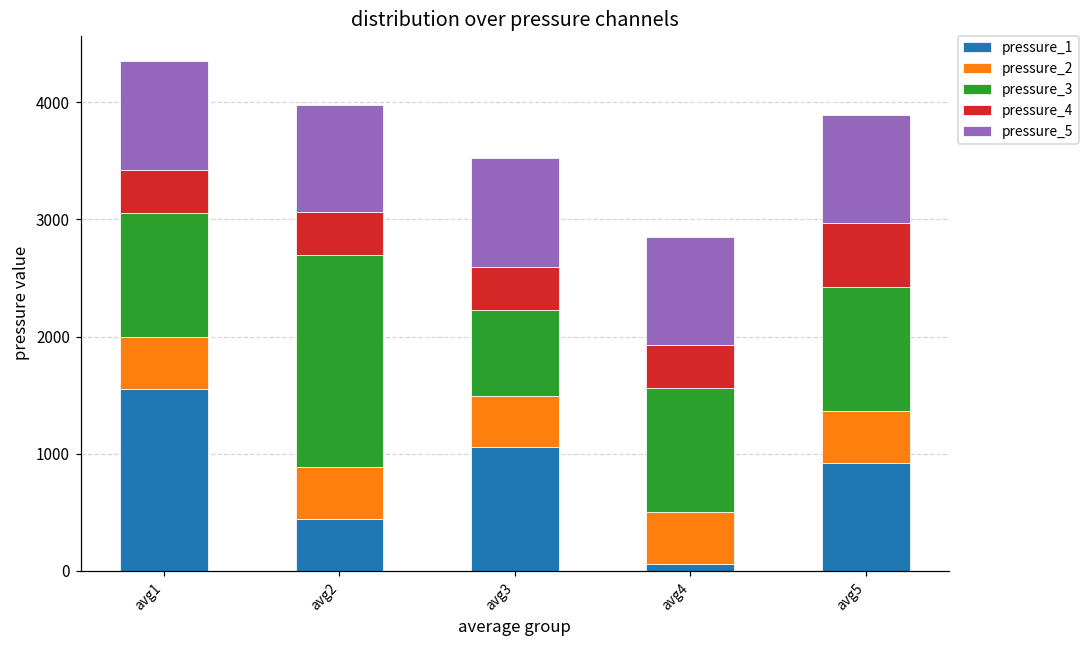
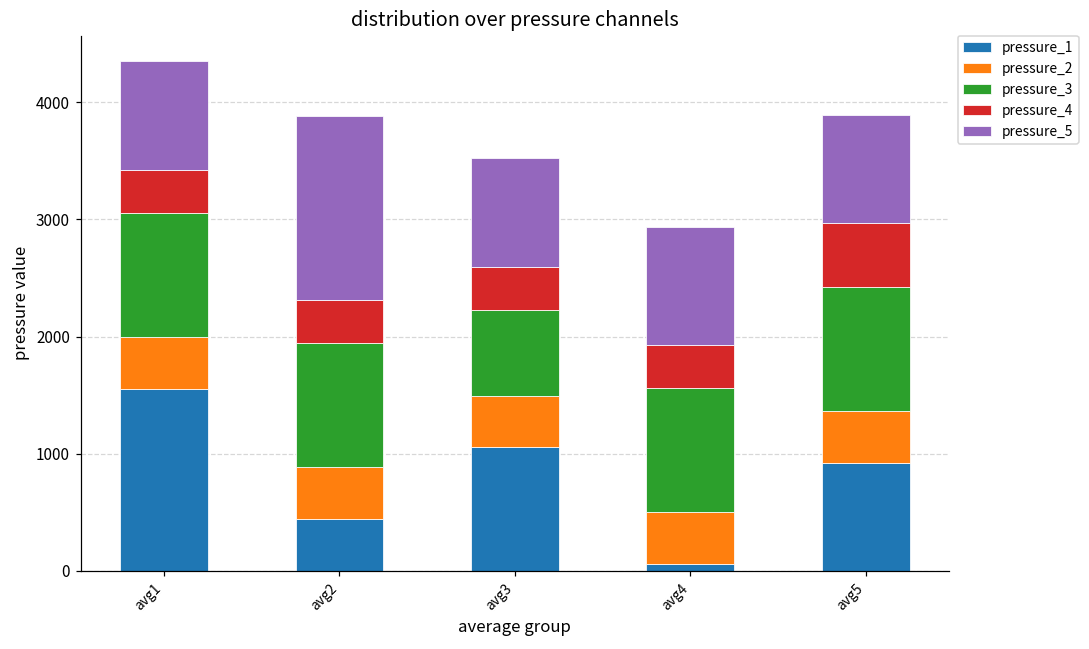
pressure_3, avg2: 1810 -> 1060
pressure_5, avg2: 910 -> 1570
pressure_5, avg4: 920 -> 1000
